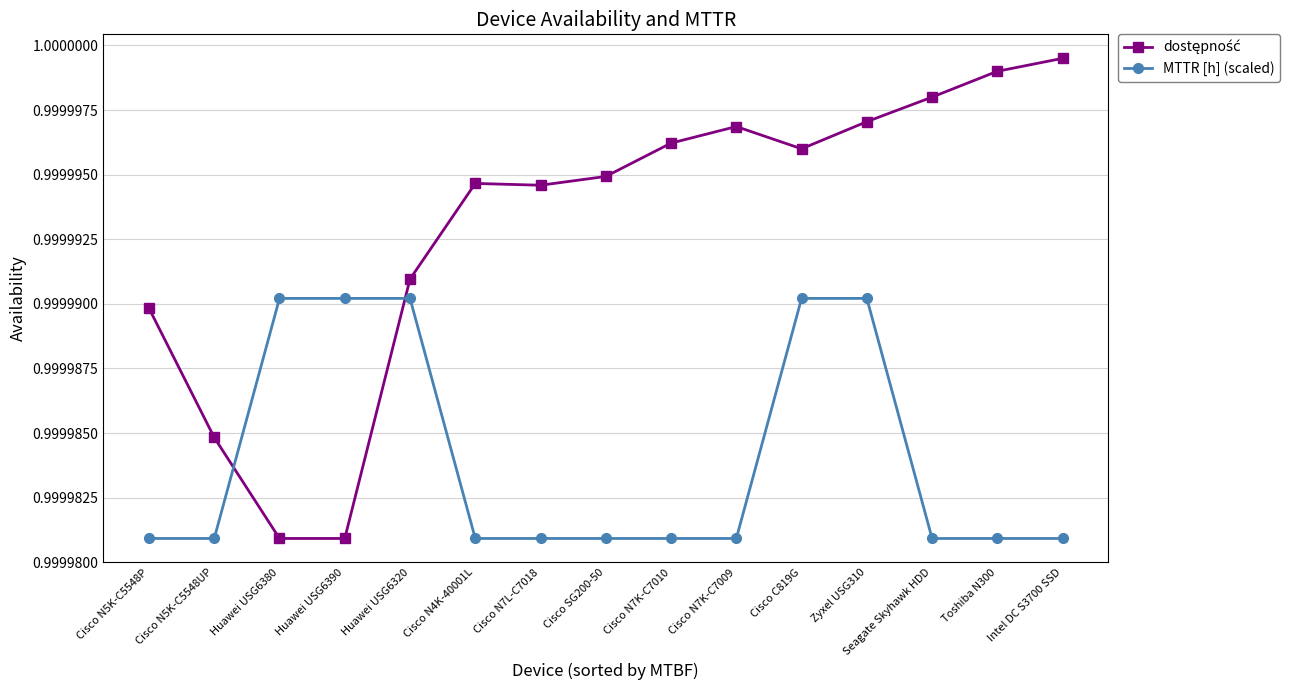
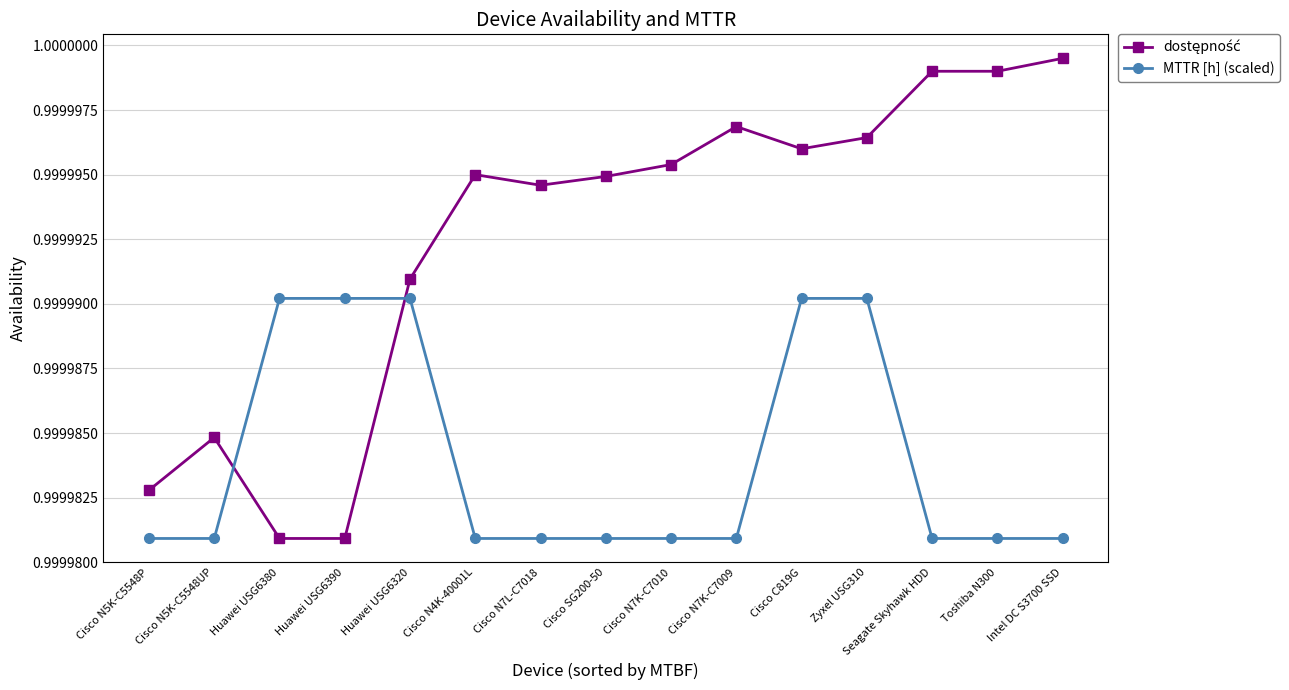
dostępność, Cisco N5K-C5548P: 0.9999898 -> 0.9999828
dostępność, Cisco N4K-40001L: 0.9999947 -> 0.9999950
dostępność, Cisco N7K-C7010: 0.9999962 -> 0.9999954
dostępność, Zyxel USG310: 0.9999971 -> 0.9999964
dostępność, Seagate Skyhawk HDD: 0.999998 -> 0.999999
